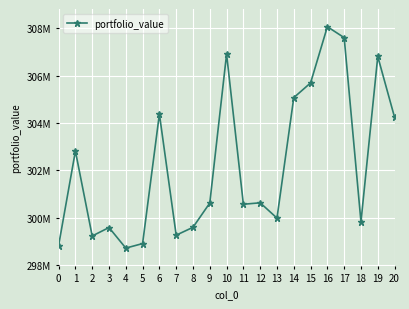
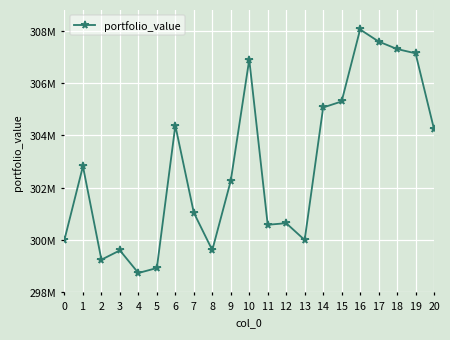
0: 298800000 -> 300000000
7: 299300000 -> 301000000
9: 300600000 -> 302300000
15: 305700000 -> 305300000
18: 299800000 -> 307300000
19: 306800000 -> 307100000
